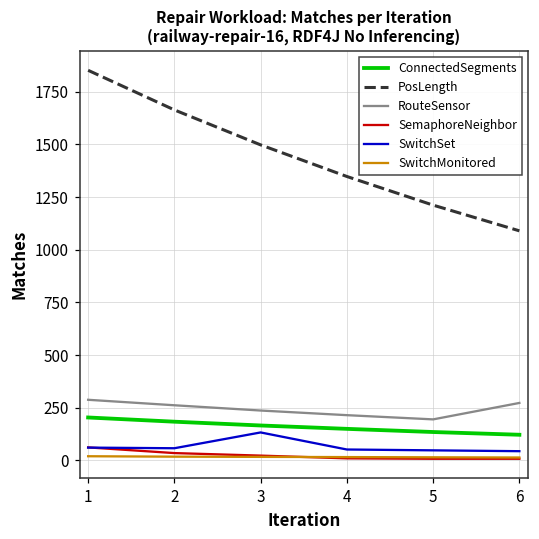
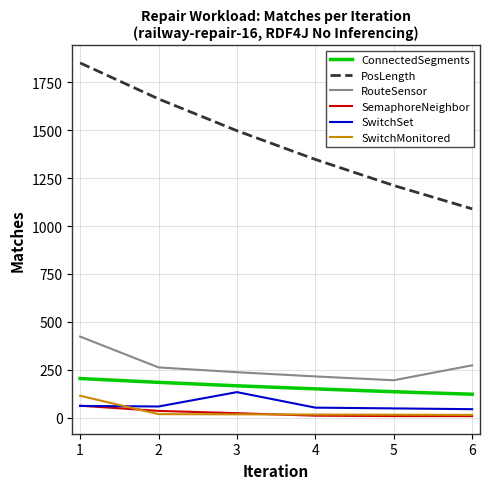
RouteSensor, 1: 290 -> 420
SwitchMonitored, 1: 20 -> 110
